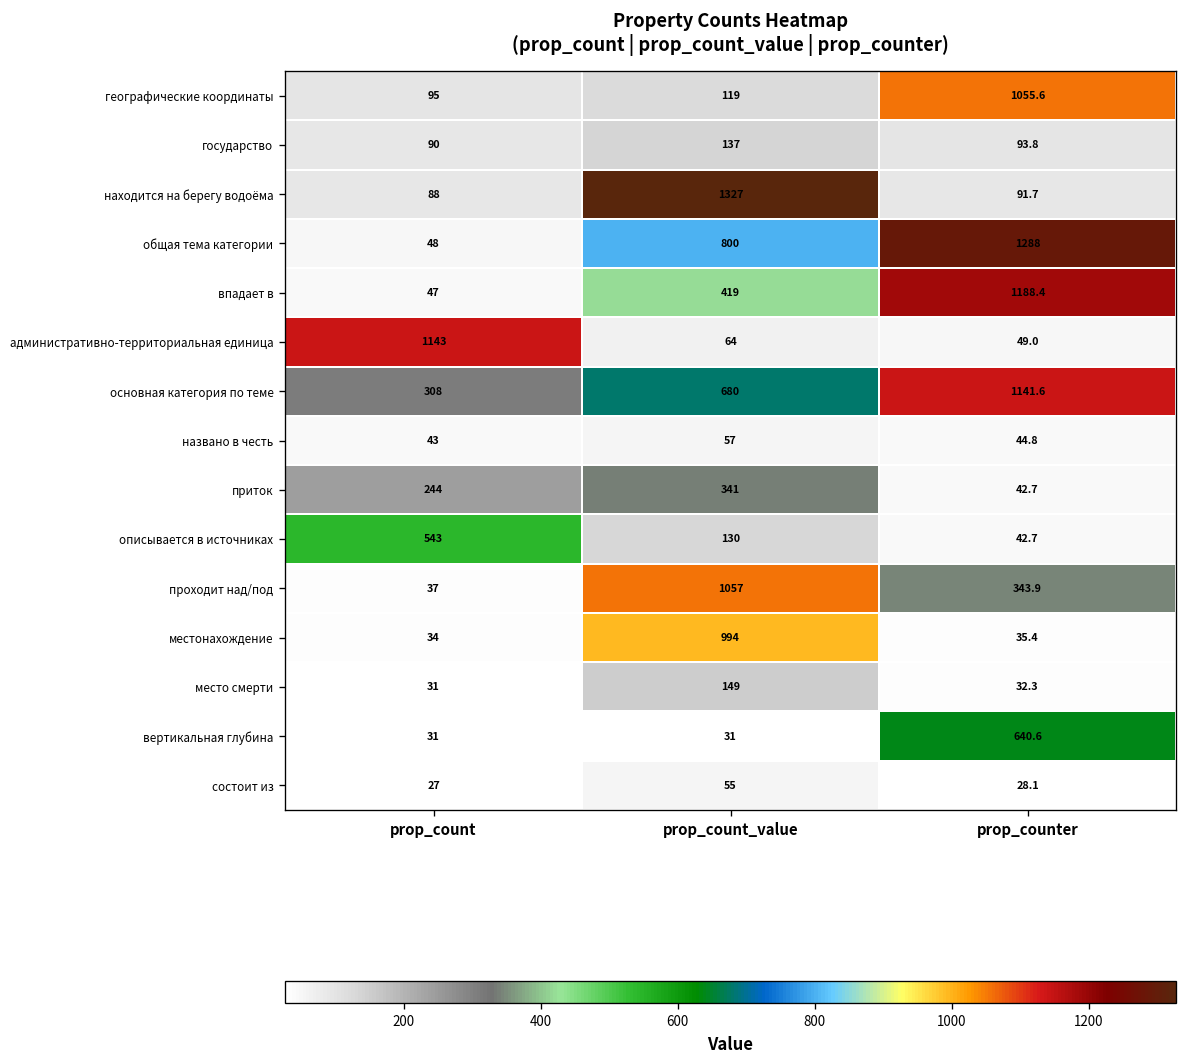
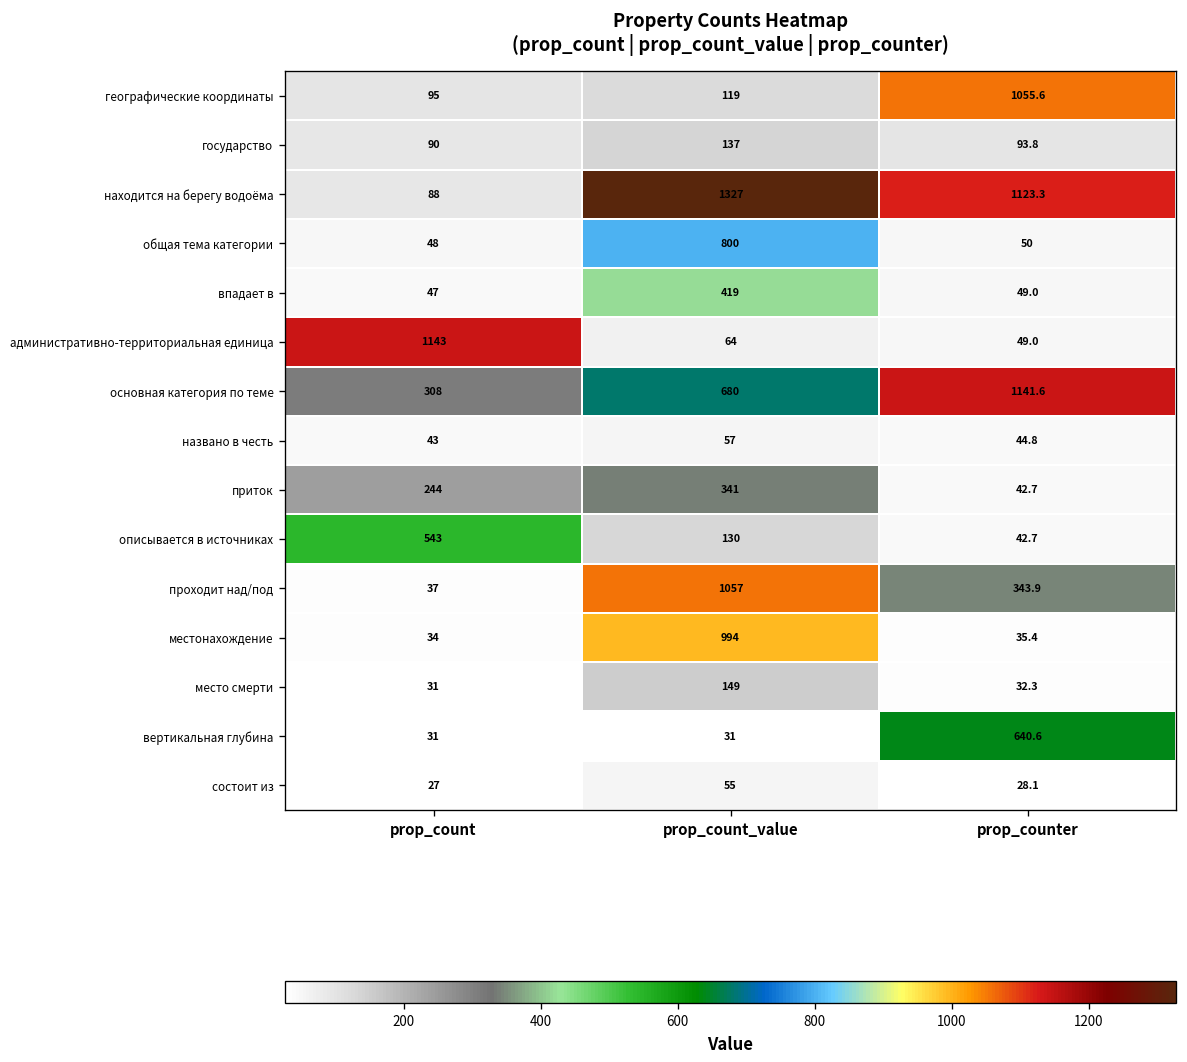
находится на берегу водоёма, prop_counter: 91.7 -> 1123.3
общая тема категории, prop_counter: 1288 -> 50
впадает в, prop_counter: 1188.4 -> 49.0
